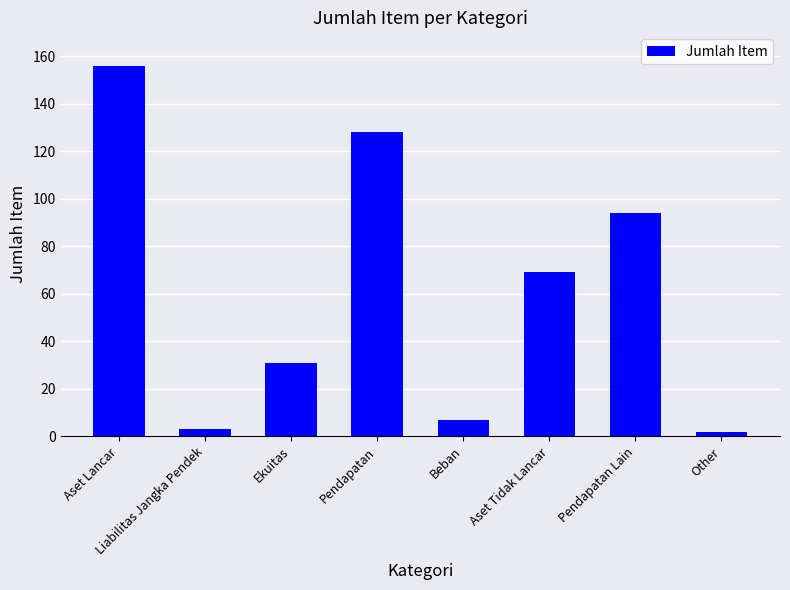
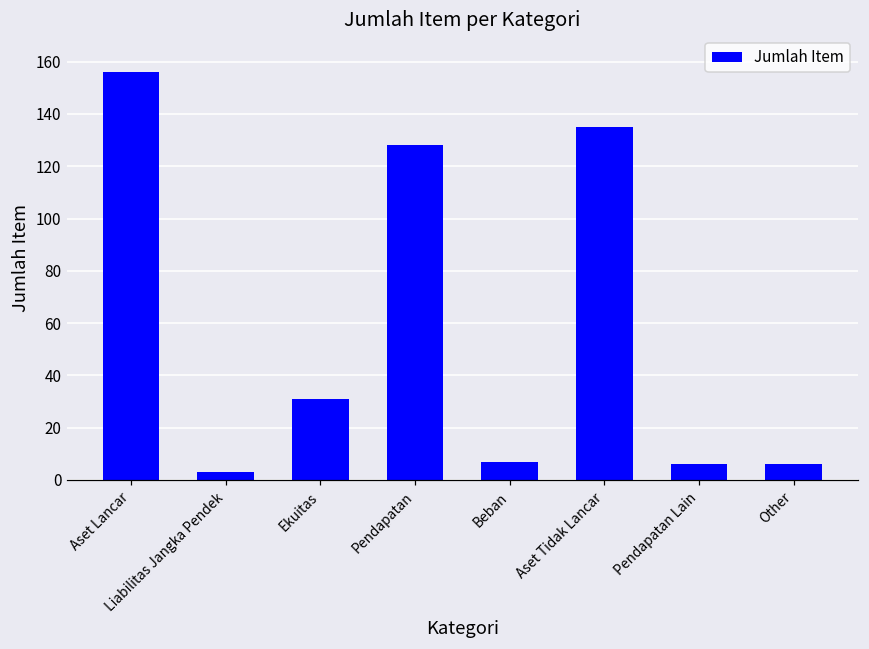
Aset Tidak Lancar: 69 -> 135
Pendapatan Lain: 94 -> 6
Other: 2 -> 6
